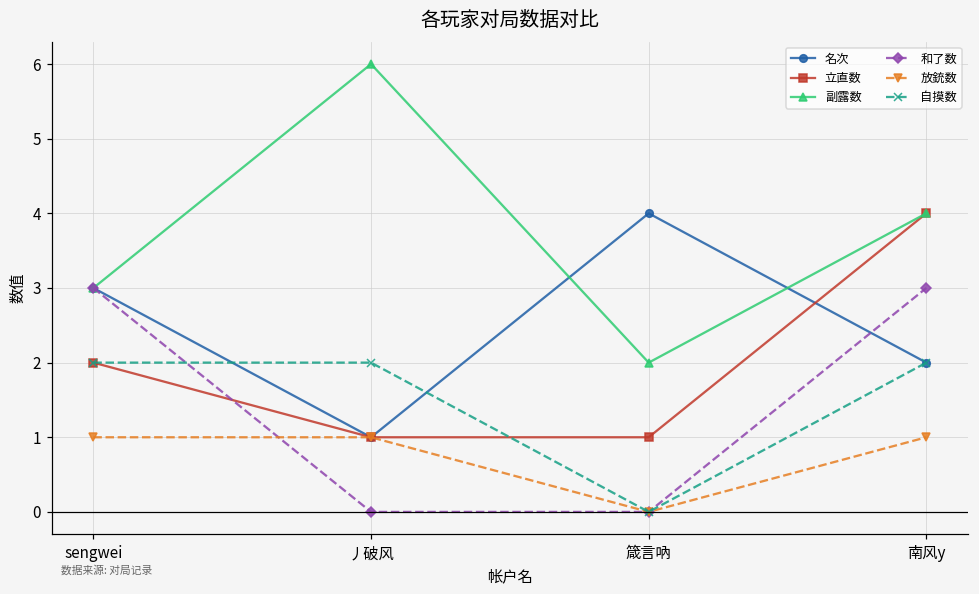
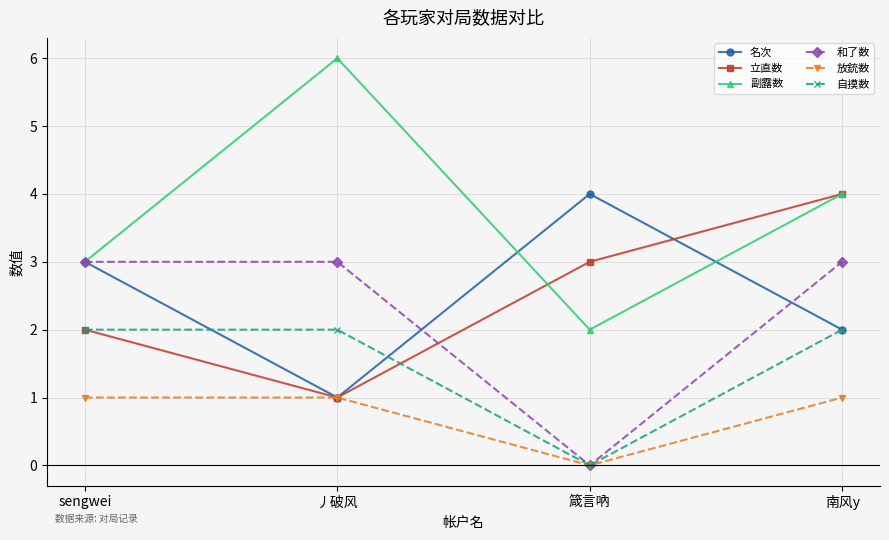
和了数, 丿破风: 0 -> 3
立直数, 箴言吶: 1 -> 3
